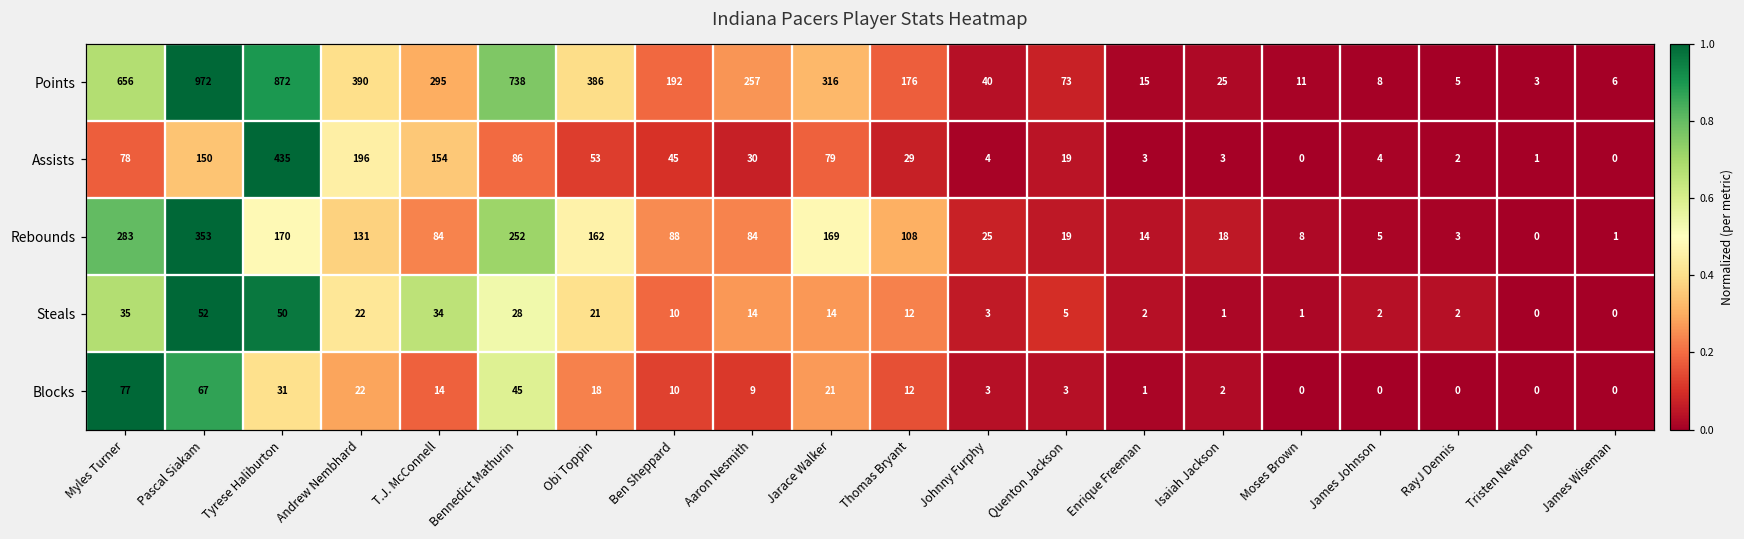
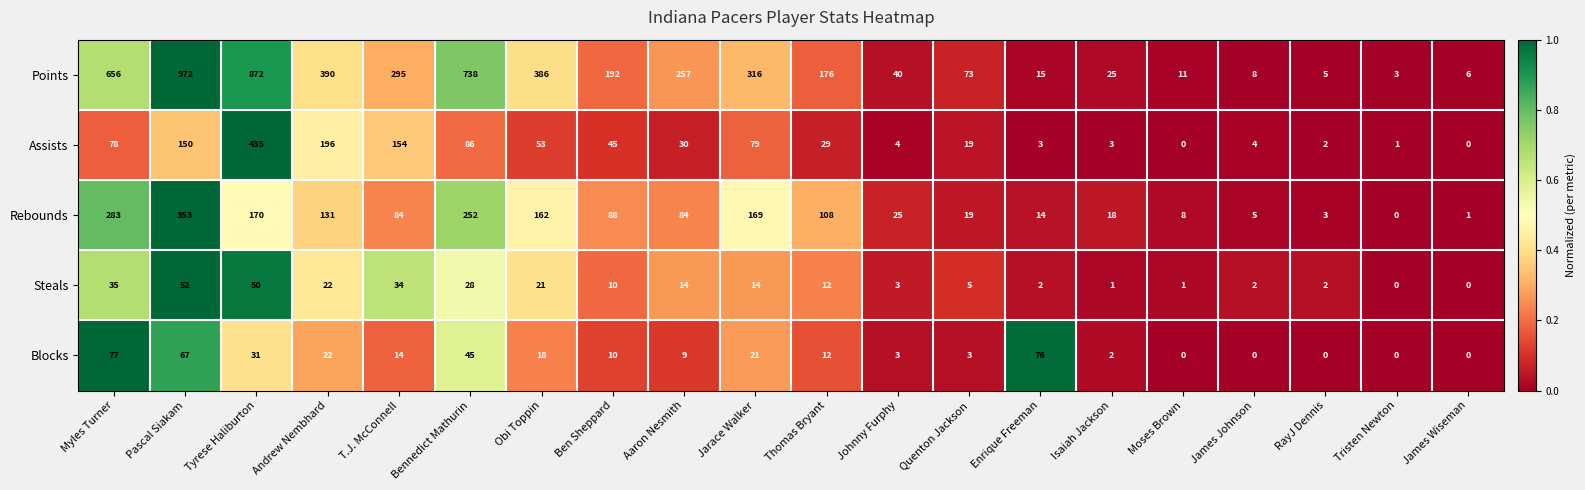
Blocks, Enrique Freeman: 1 -> 76
